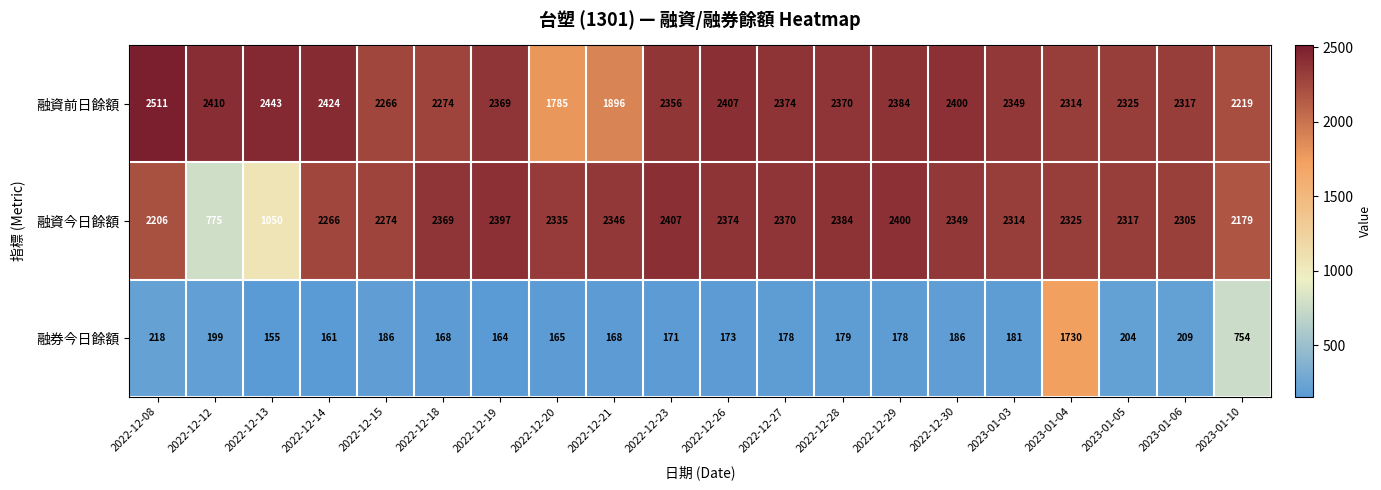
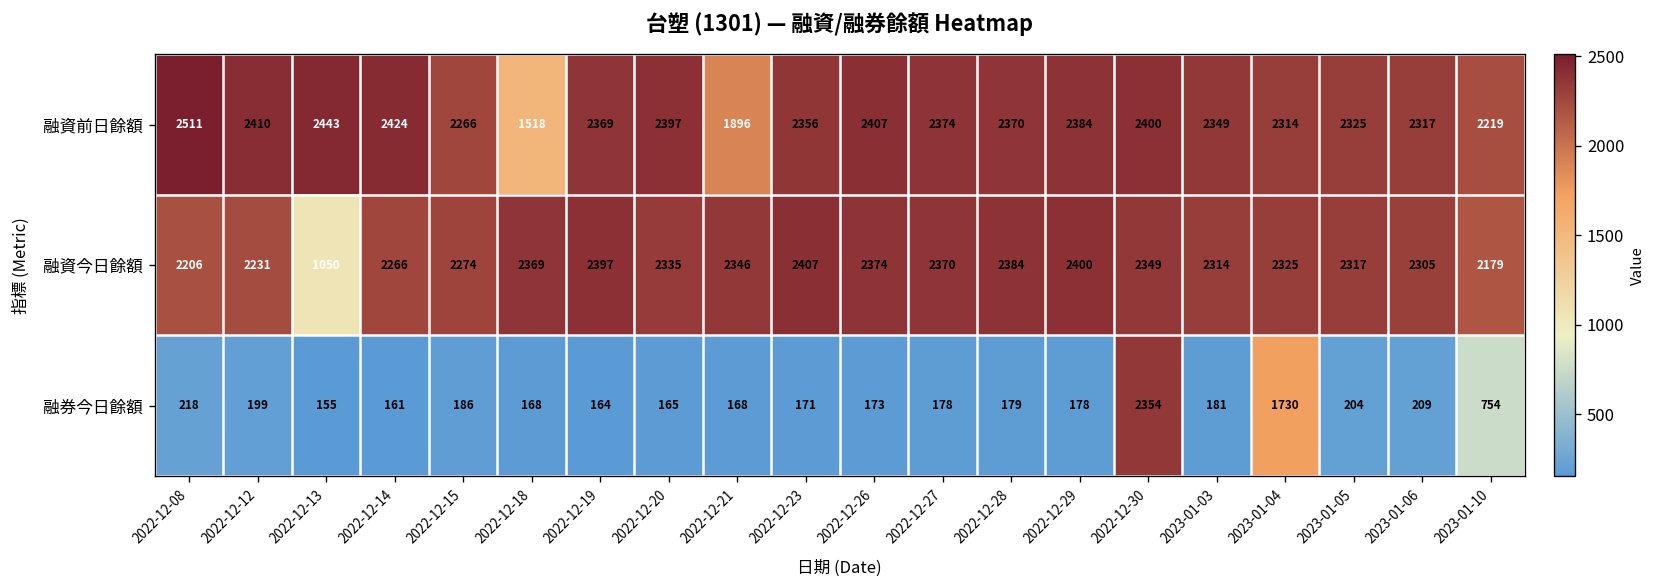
融資前日餘額, 2022-12-18: 2274 -> 1518
融資前日餘額, 2022-12-20: 1785 -> 2397
融資今日餘額, 2022-12-12: 775 -> 2231
融券今日餘額, 2022-12-30: 186 -> 2354
